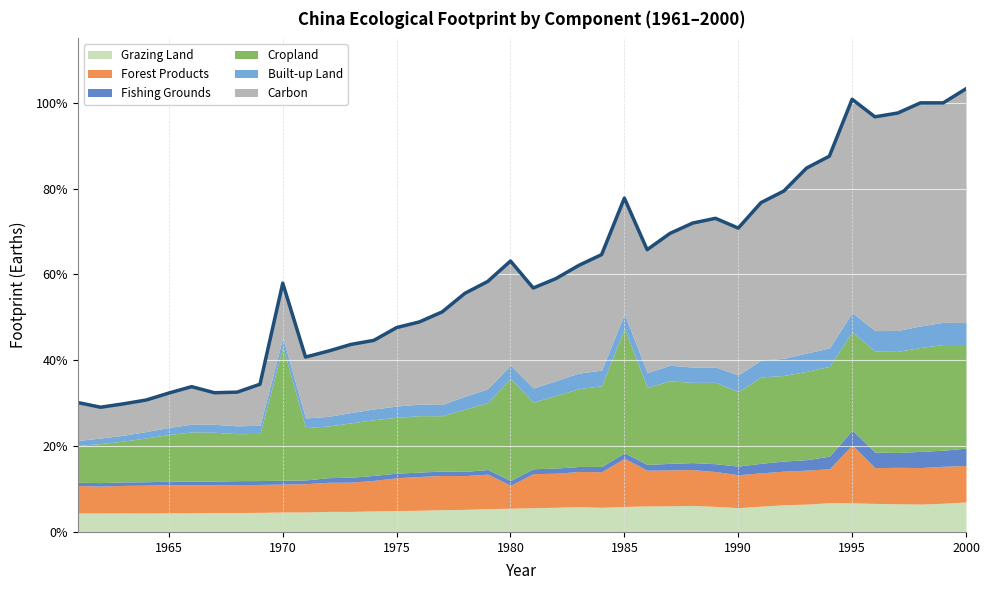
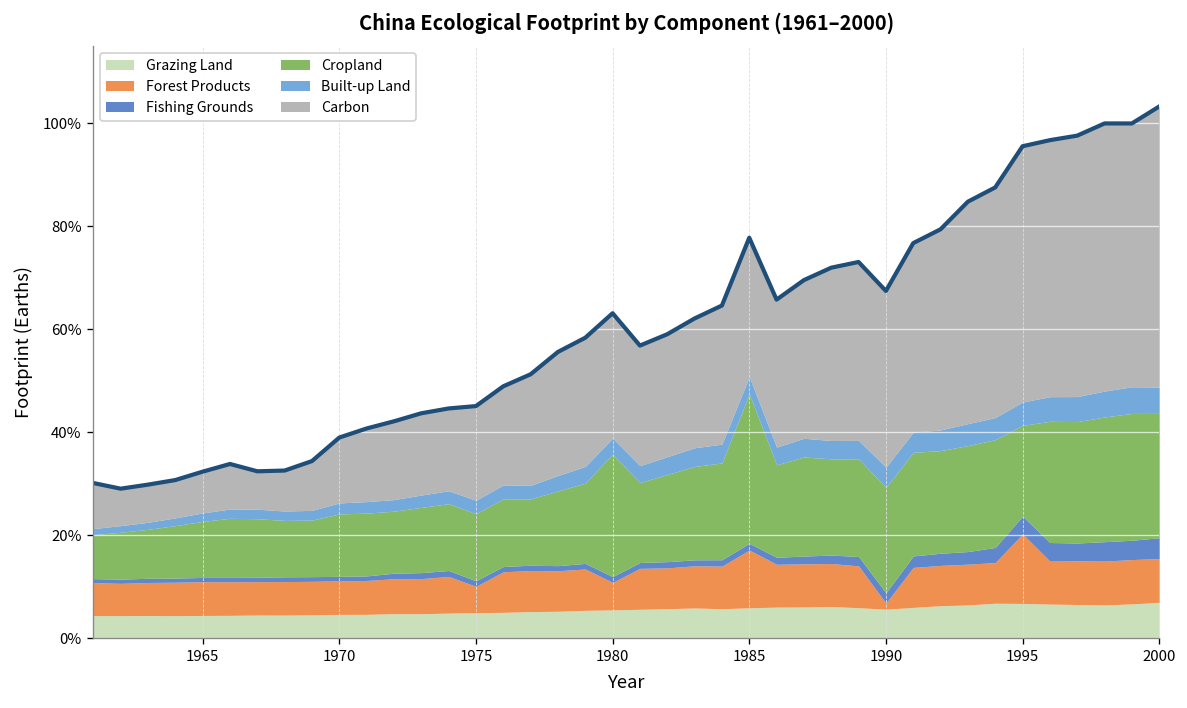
Cropland, 1970: 31% -> 12%
Forest Products, 1975: 8% -> 5%
Forest Products, 1990: 8% -> 1%
Cropland, 1990: 17% -> 20%
Cropland, 1995: 23% -> 18%
